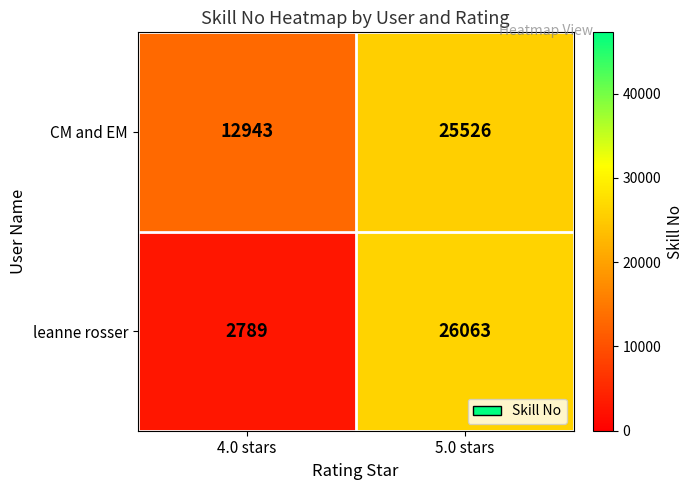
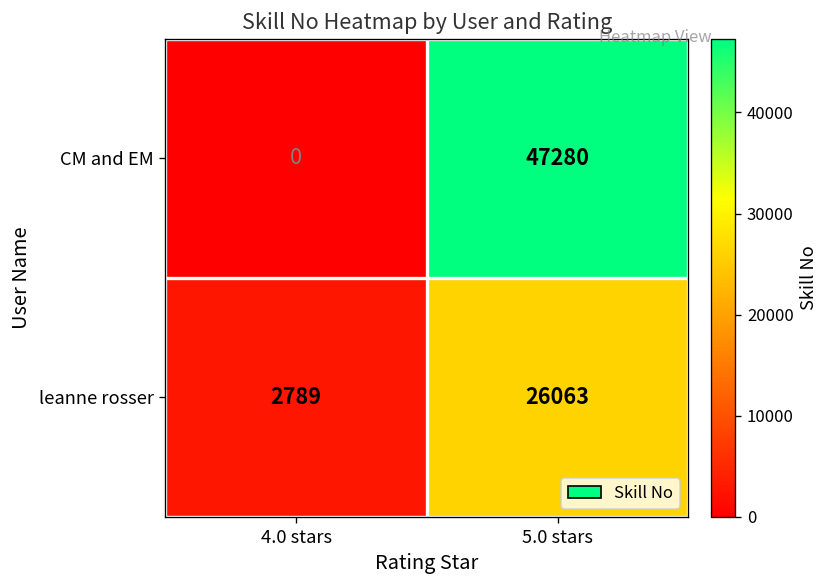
CM and EM, 4.0 stars: 12943 -> 0
CM and EM, 5.0 stars: 25526 -> 47280
